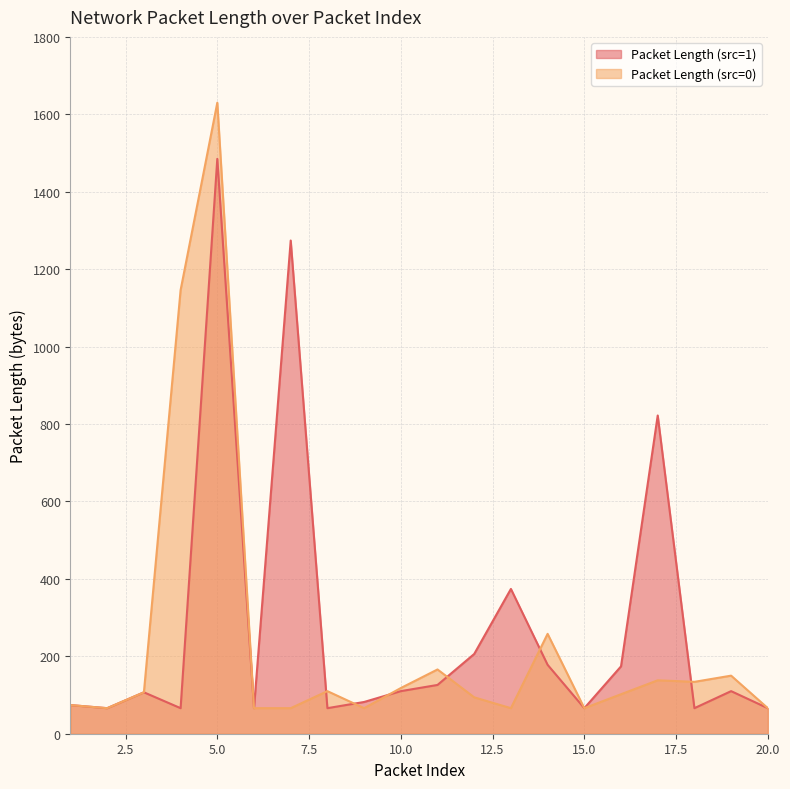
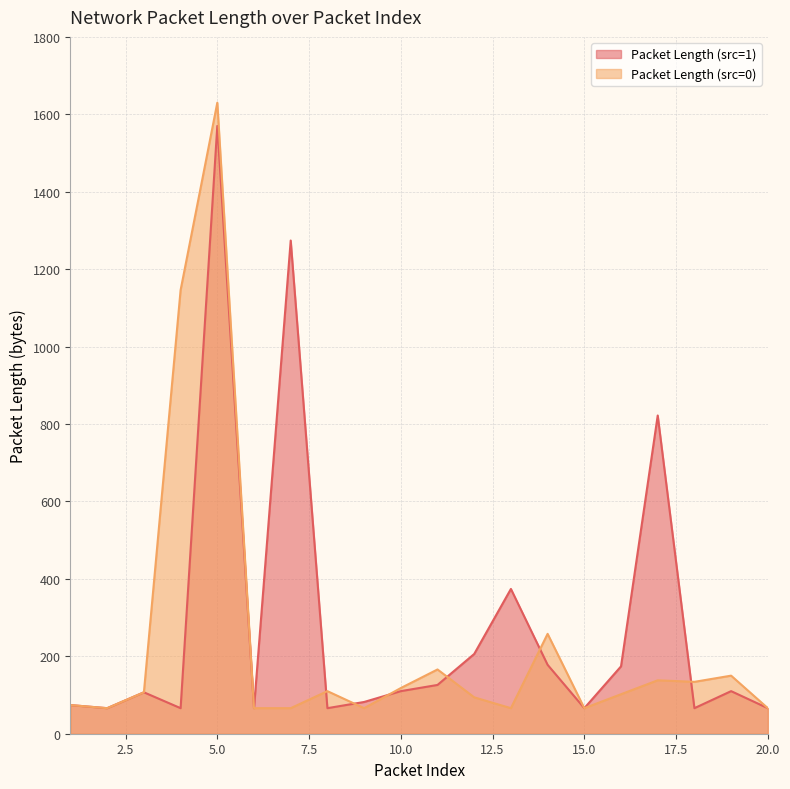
Packet Length (src=1), 5.0: 1490 -> 1570
